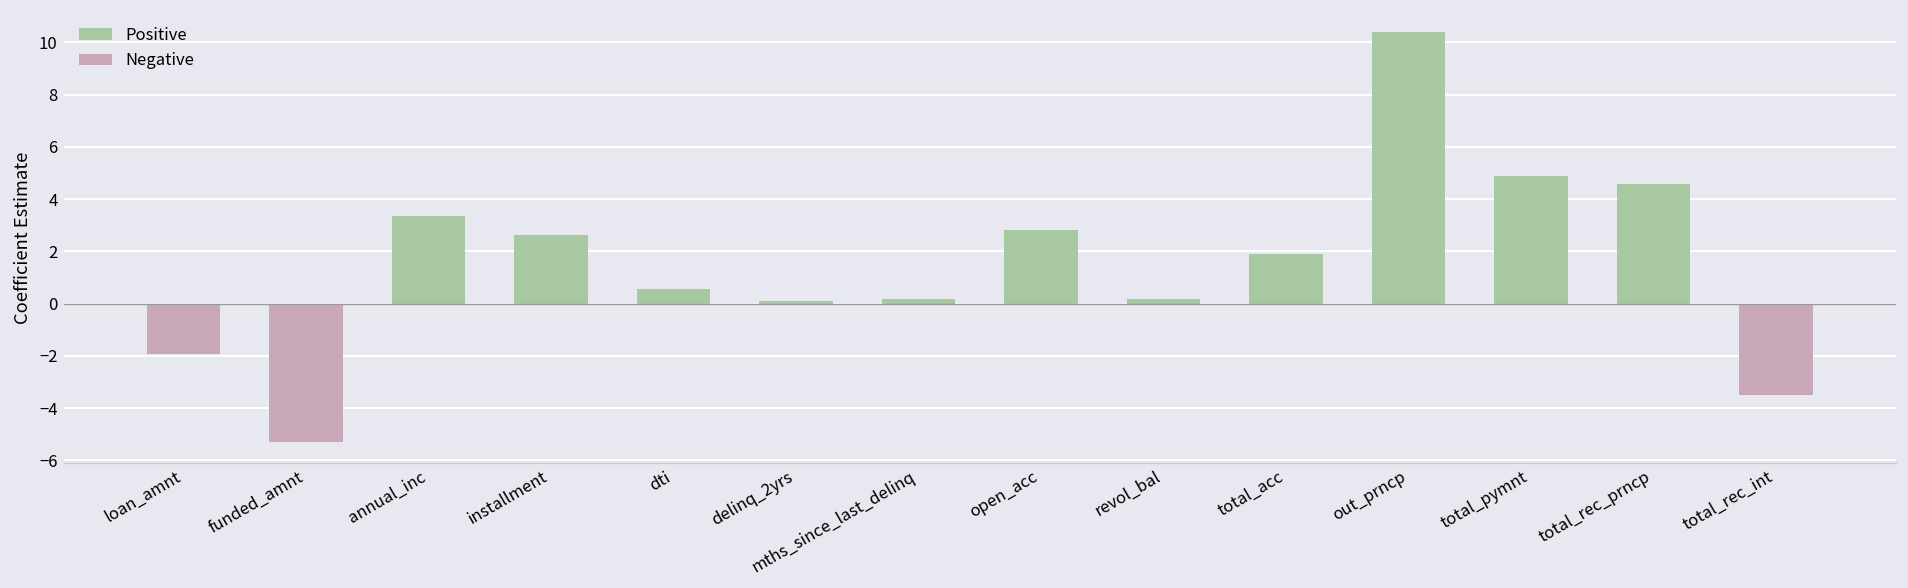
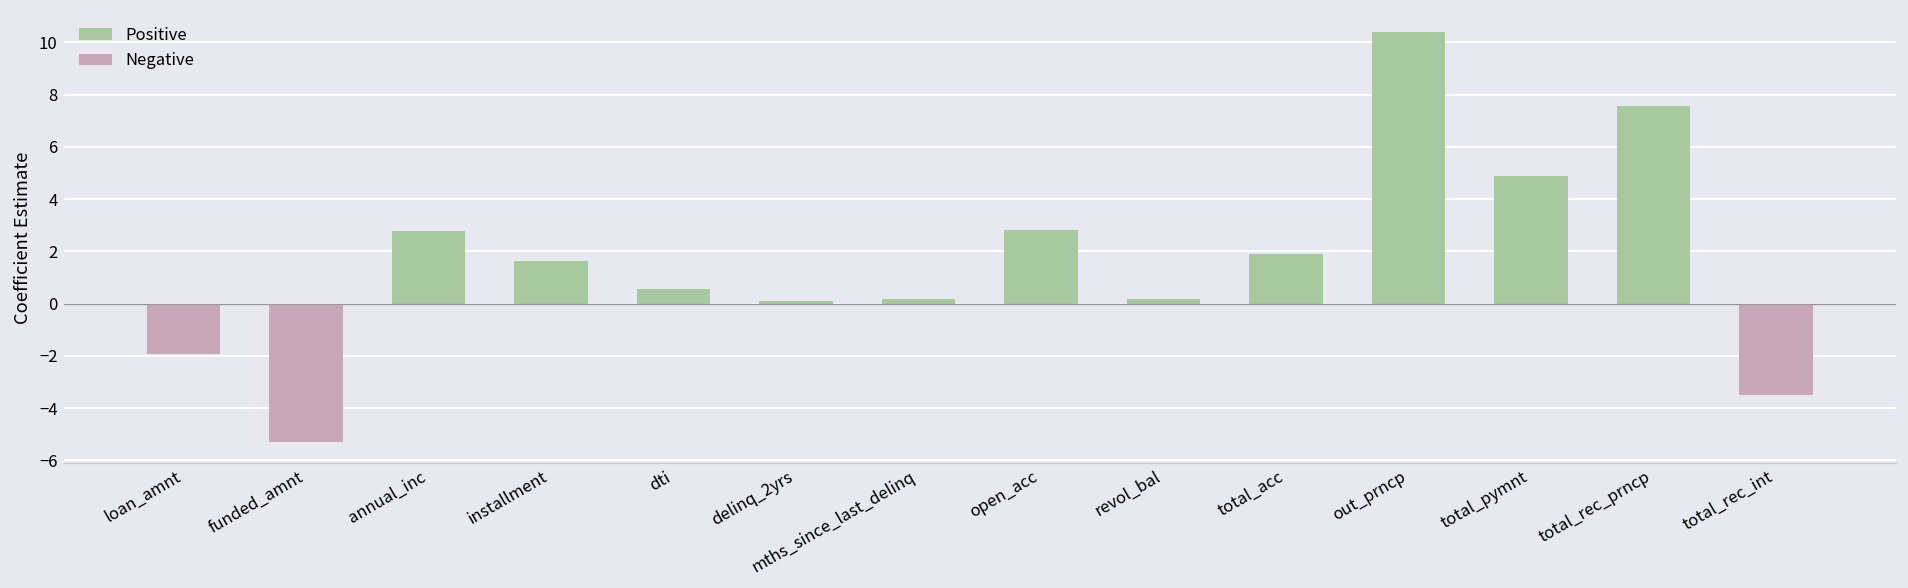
annual_inc: 3.3 -> 2.8
installment: 2.6 -> 1.6
total_rec_prncp: 4.6 -> 7.6
